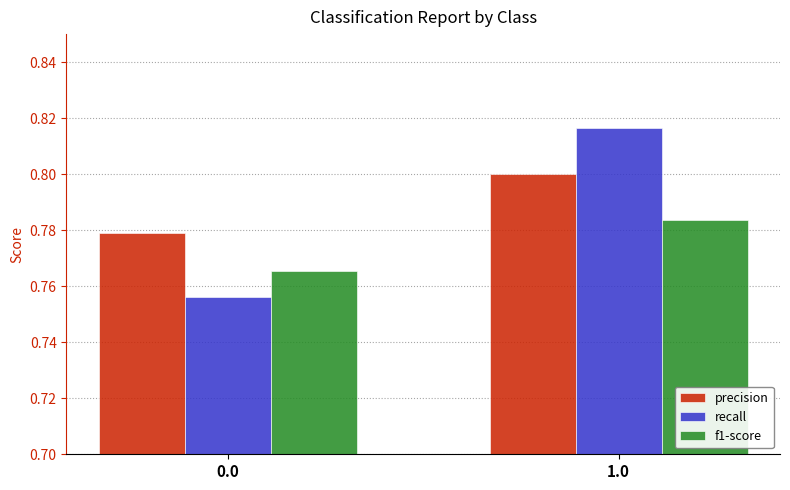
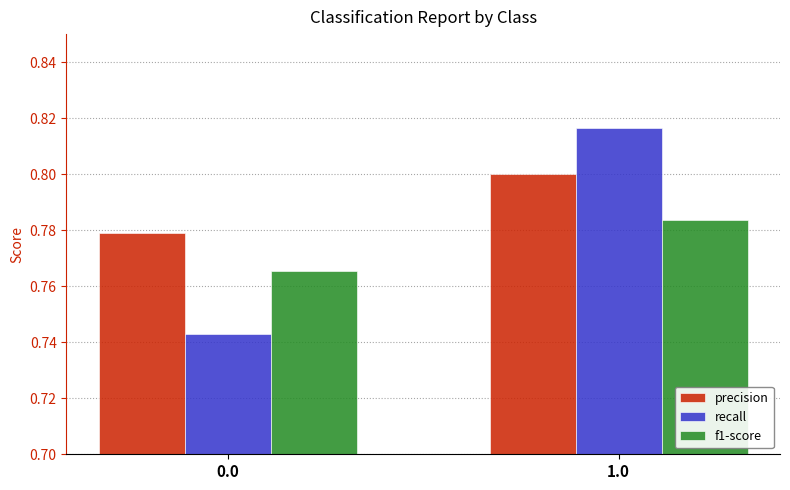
recall, 0.0: 0.756 -> 0.743
